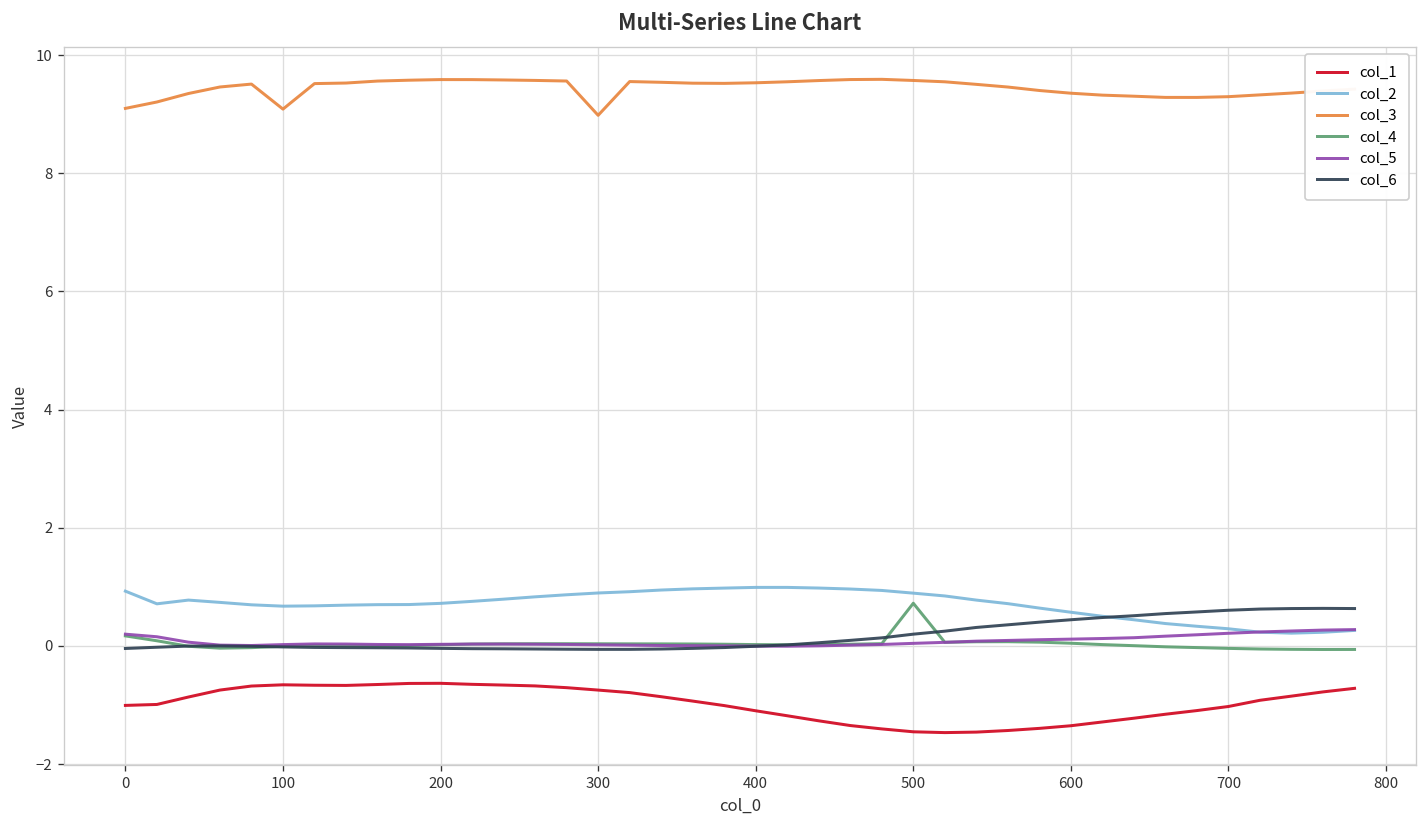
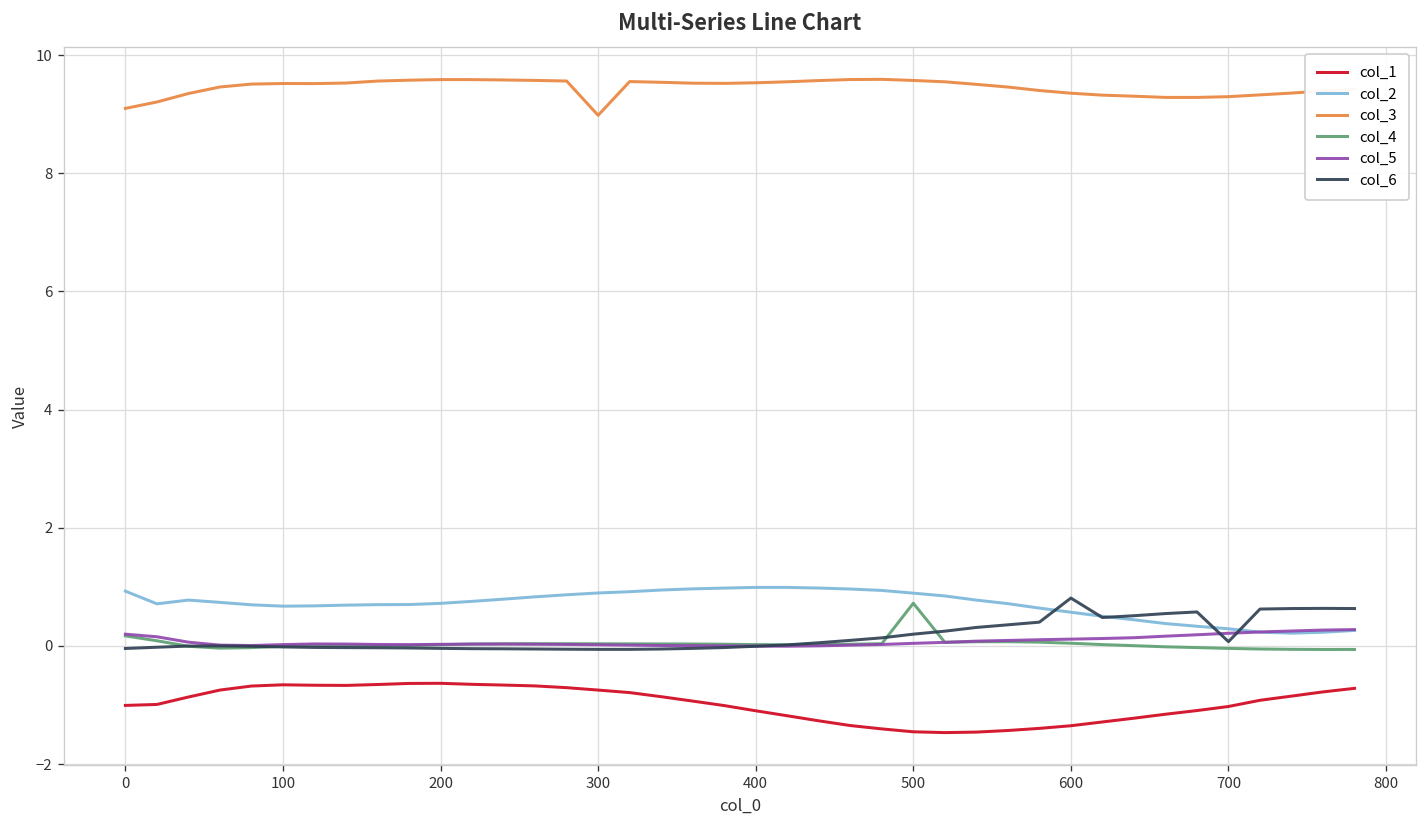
col_3, 100: 9.1 -> 9.5
col_6, 600: 0.4 -> 0.8
col_6, 700: 0.6 -> 0.1
